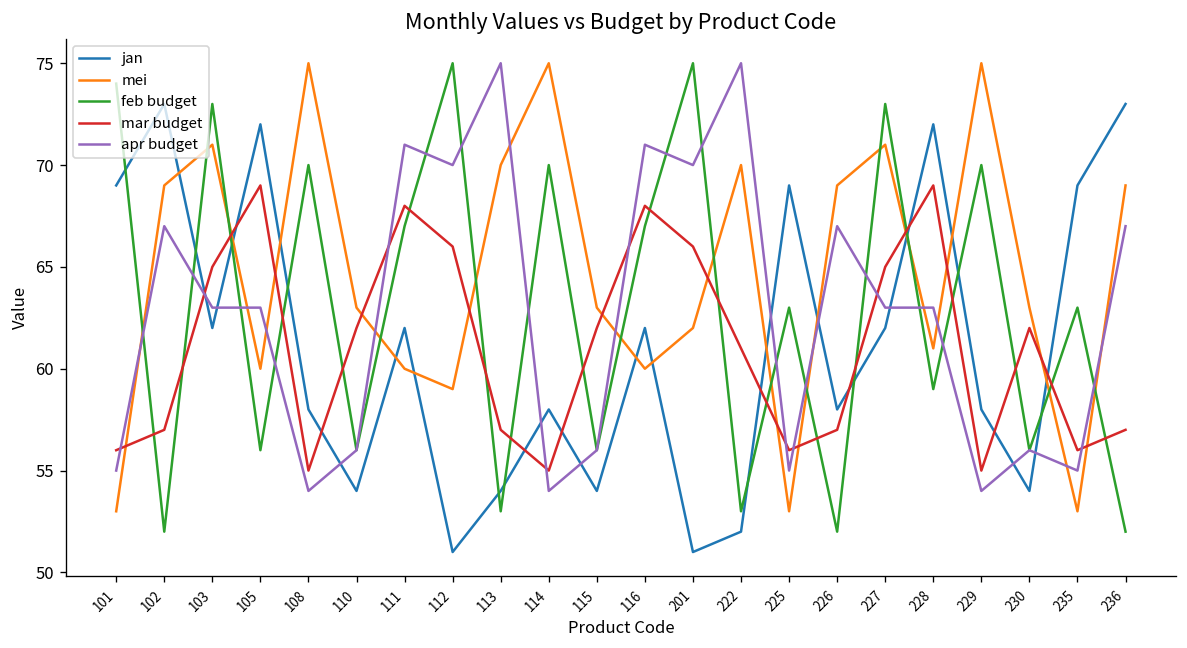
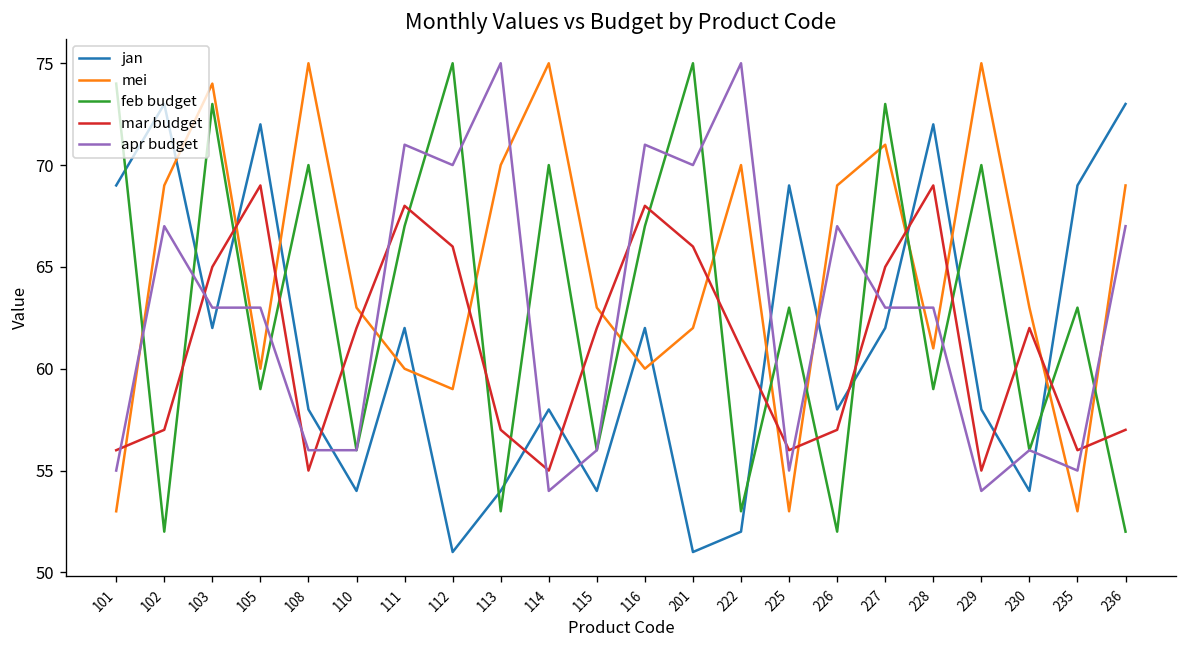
mei, 103: 71 -> 74
feb budget, 105: 56 -> 59
apr budget, 108: 54 -> 56
